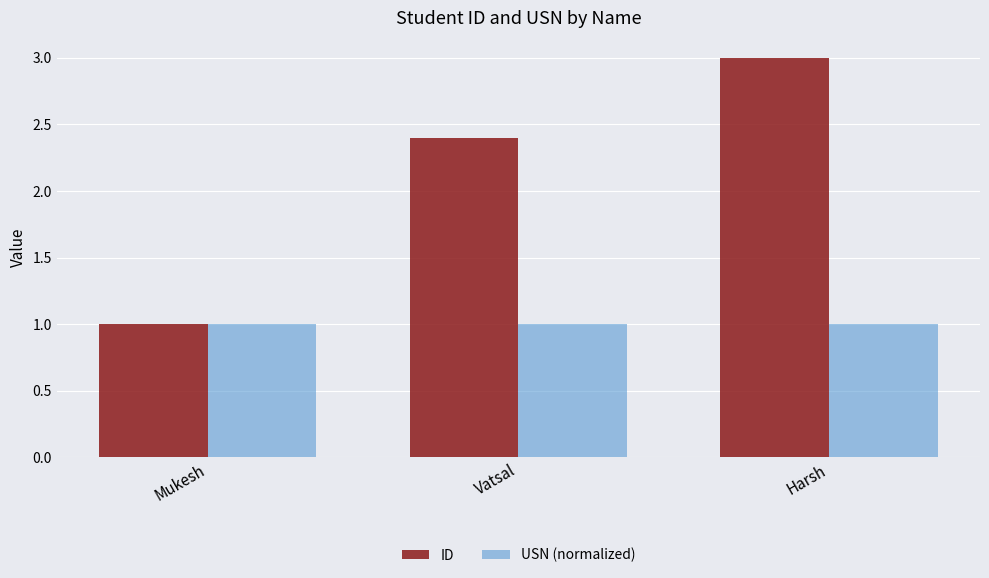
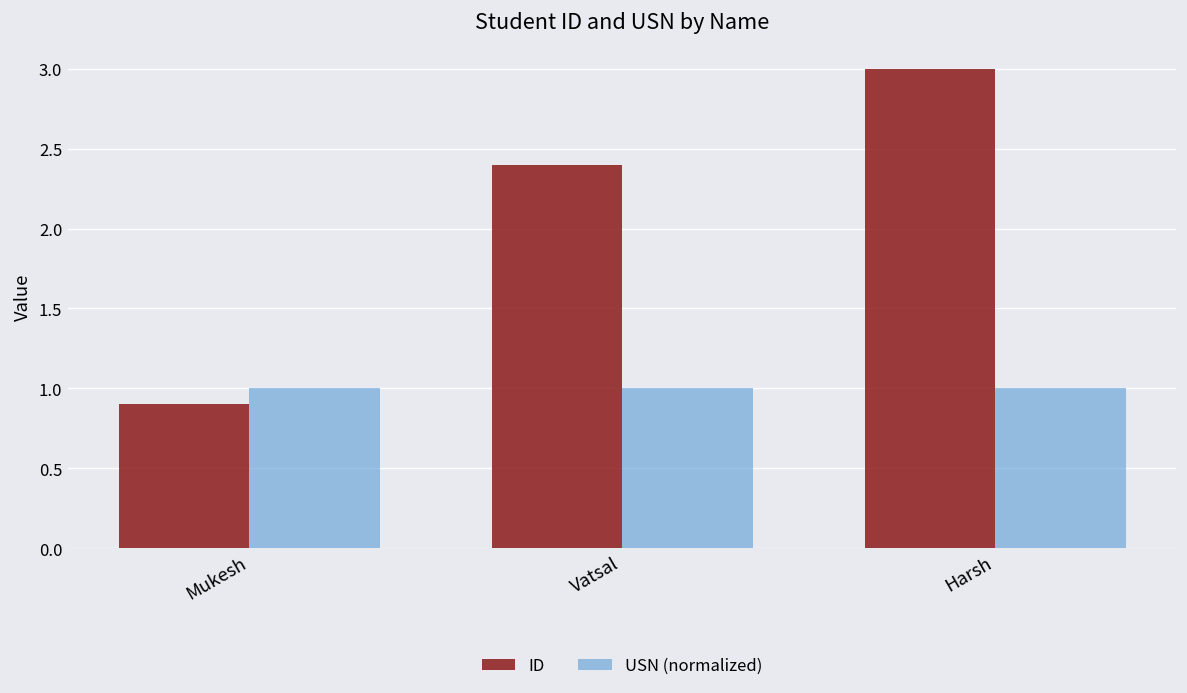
ID, Mukesh: 1.0 -> 0.9
